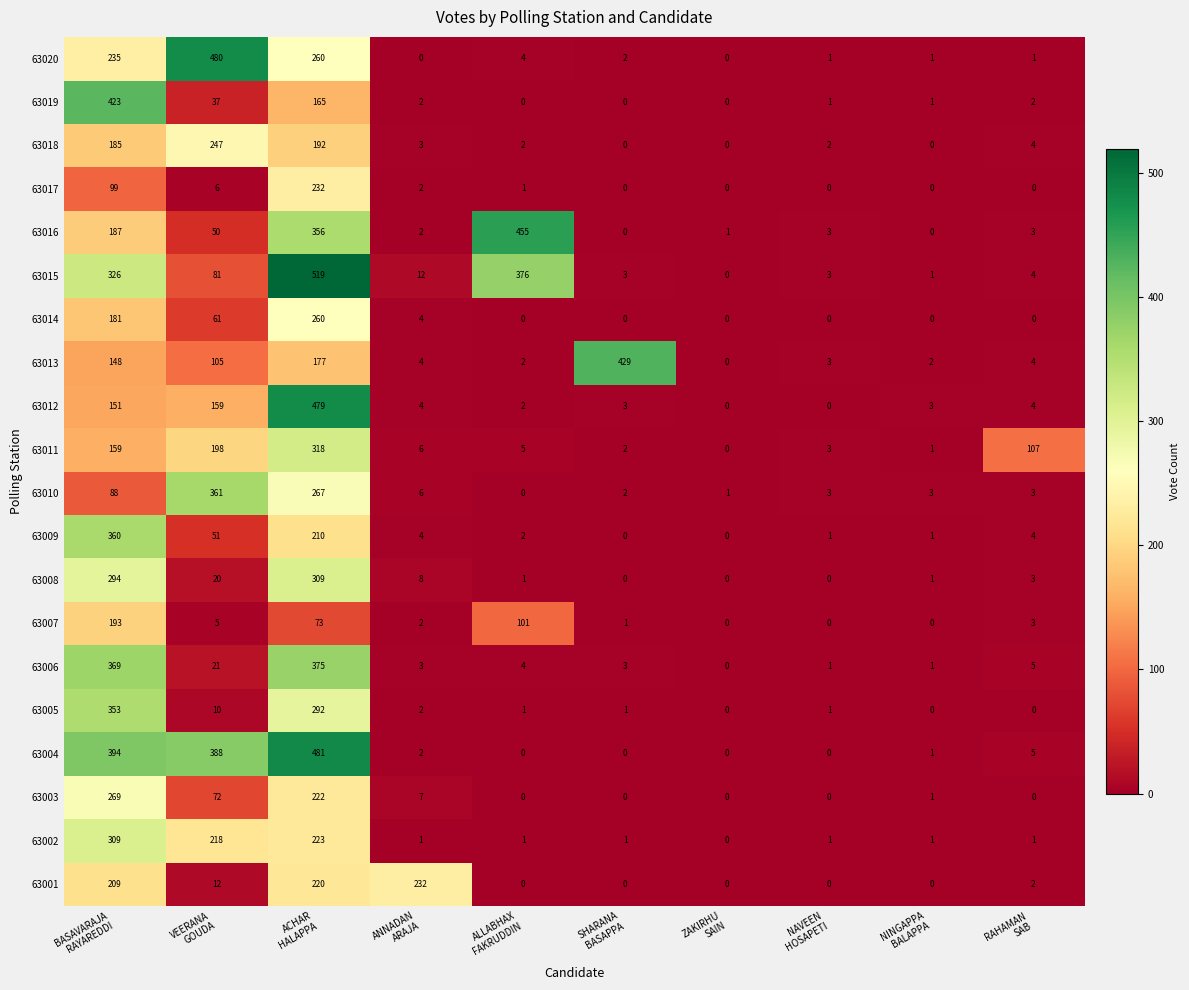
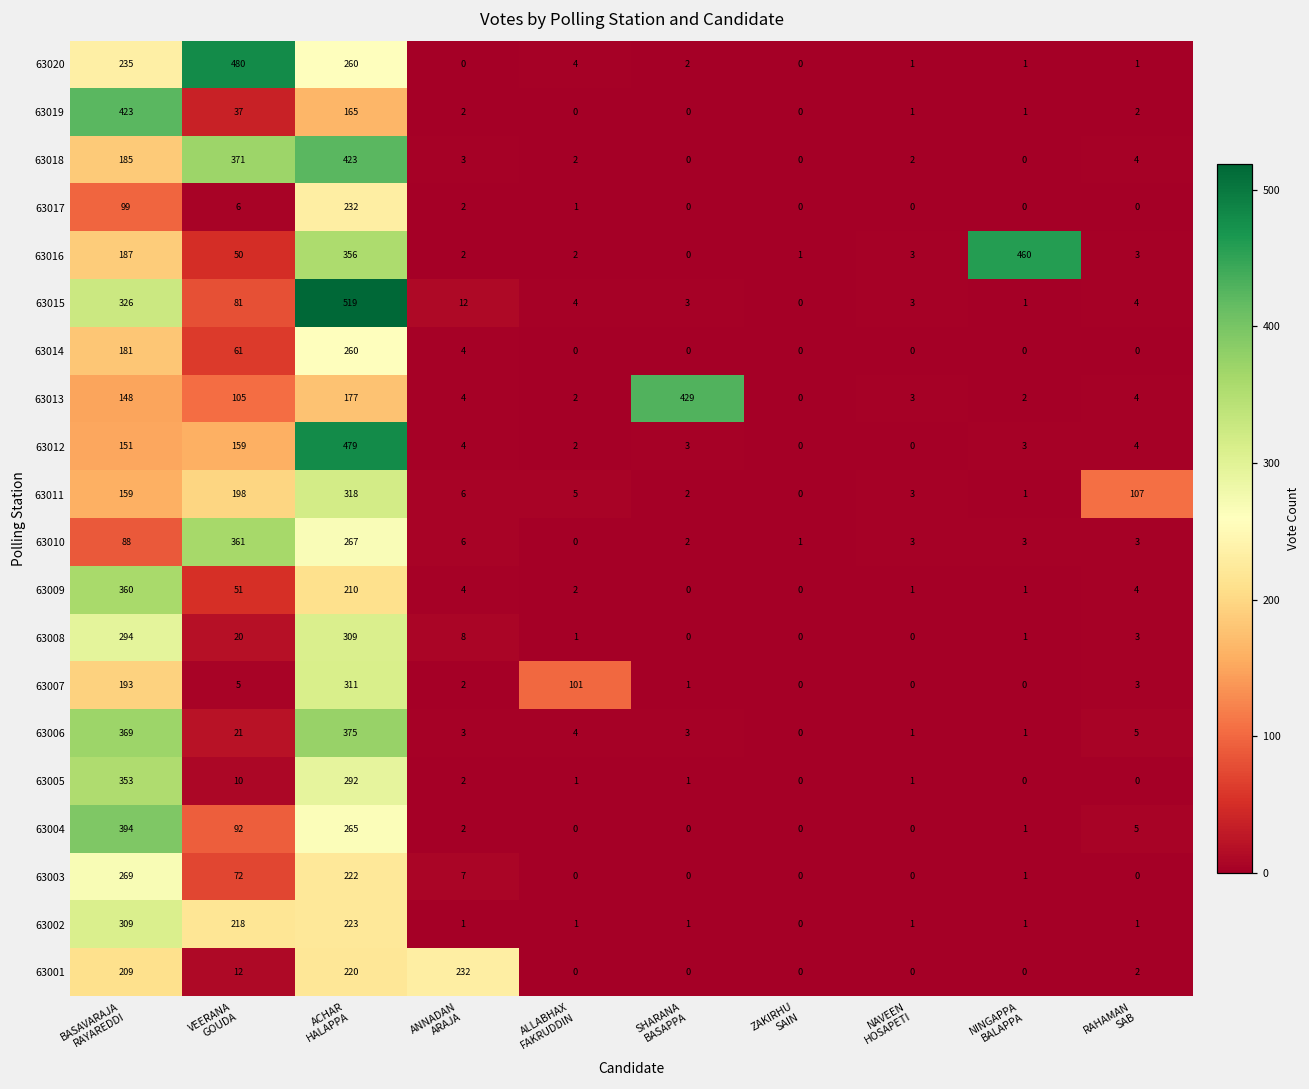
63018, VEERANA GOUDA: 247 -> 371
63018, ACHAR HALAPPA: 192 -> 423
63016, ALLABHAX FAKRUDDIN: 455 -> 2
63016, NINGAPPA BALAPPA: 0 -> 460
63015, ALLABHAX FAKRUDDIN: 376 -> 4
63007, ACHAR HALAPPA: 73 -> 311
63004, VEERANA GOUDA: 388 -> 92
63004, ACHAR HALAPPA: 481 -> 265
